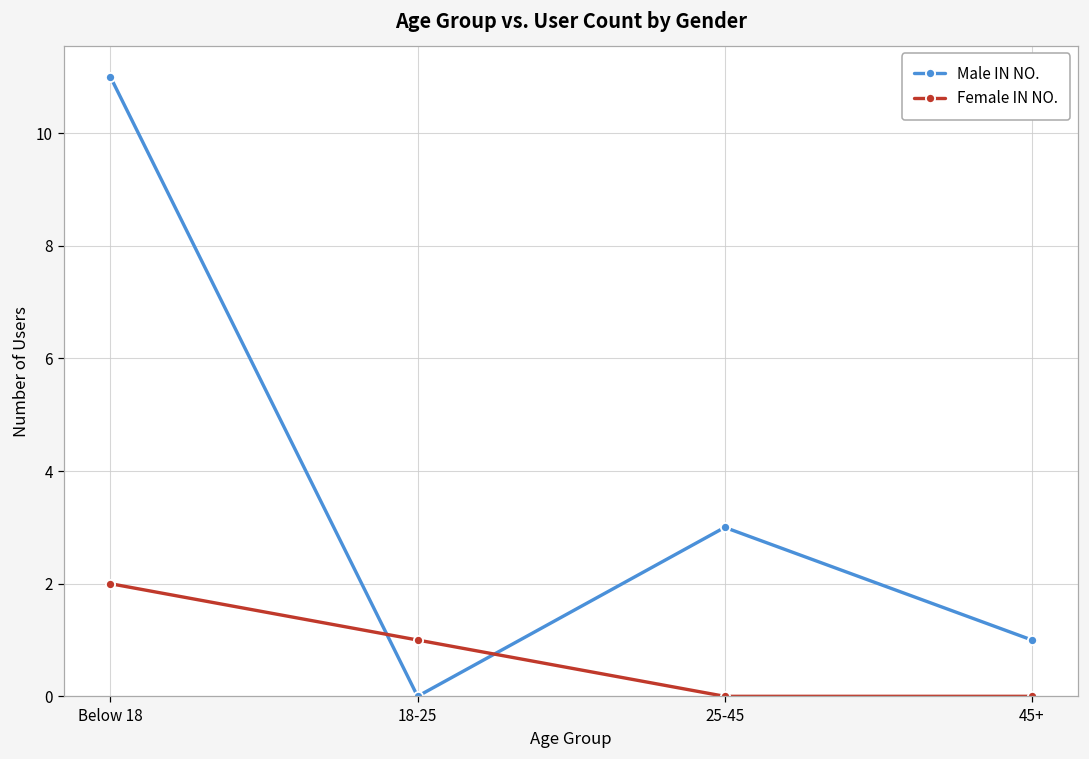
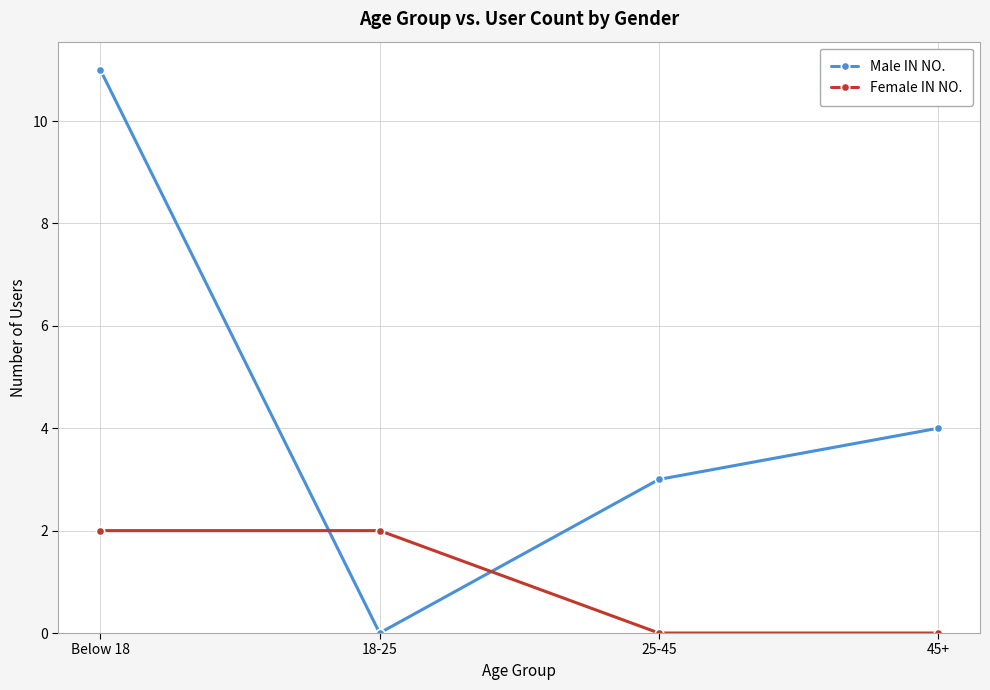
Female IN NO., 18-25: 1 -> 2
Male IN NO., 45+: 1 -> 4
